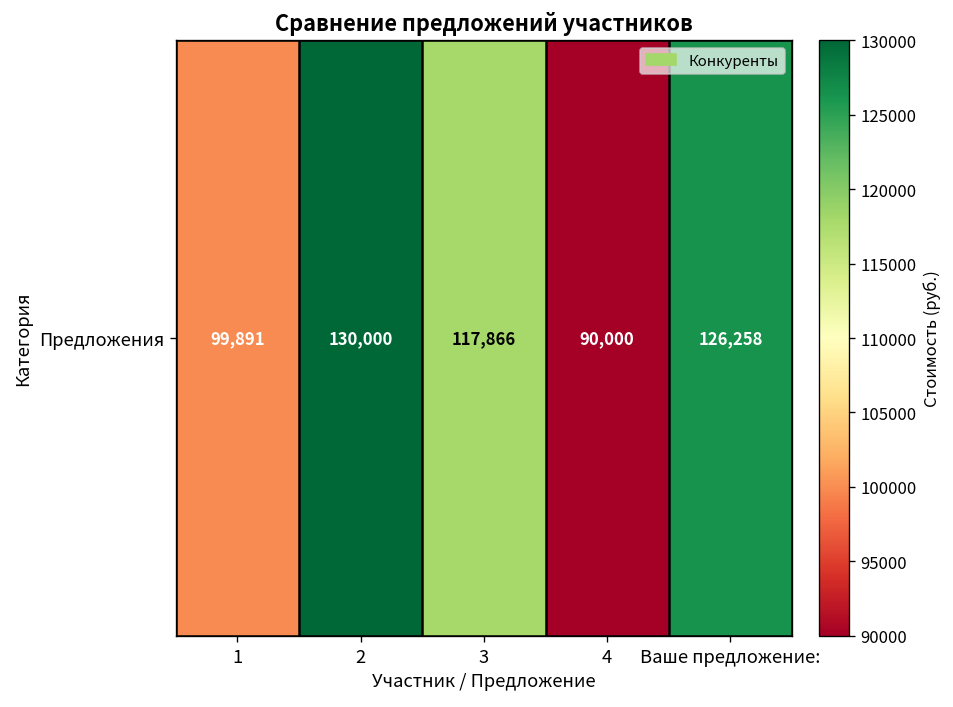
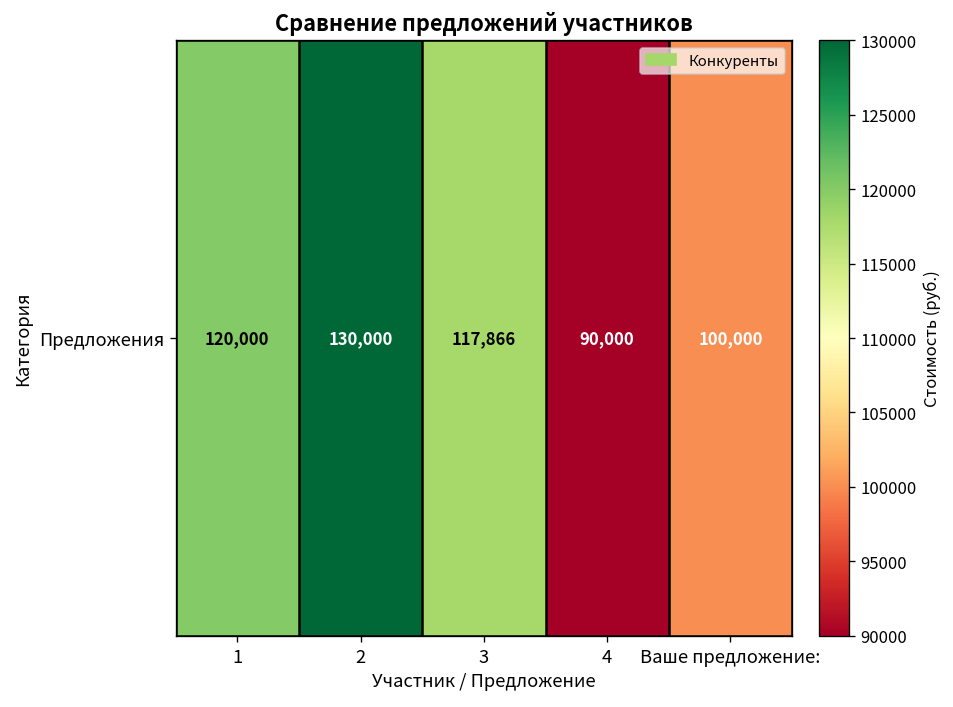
Предложения, 1: 99,891 -> 120,000
Предложения, Ваше предложение:: 126,258 -> 100,000
